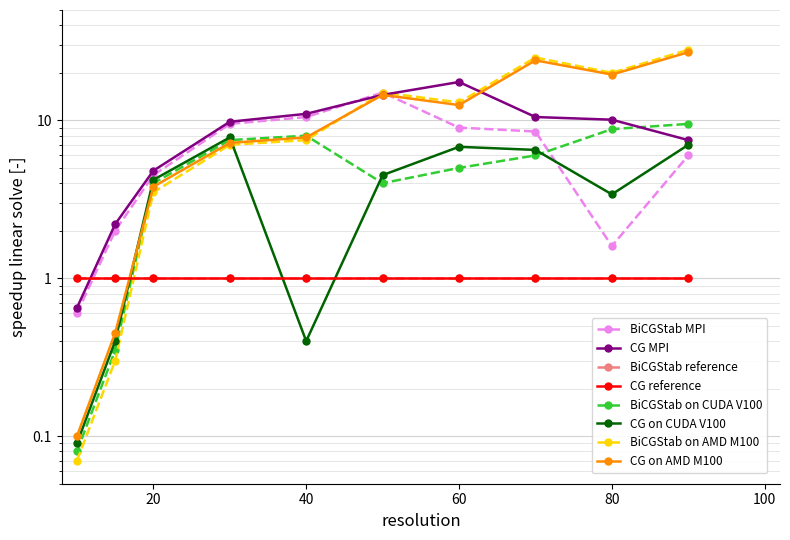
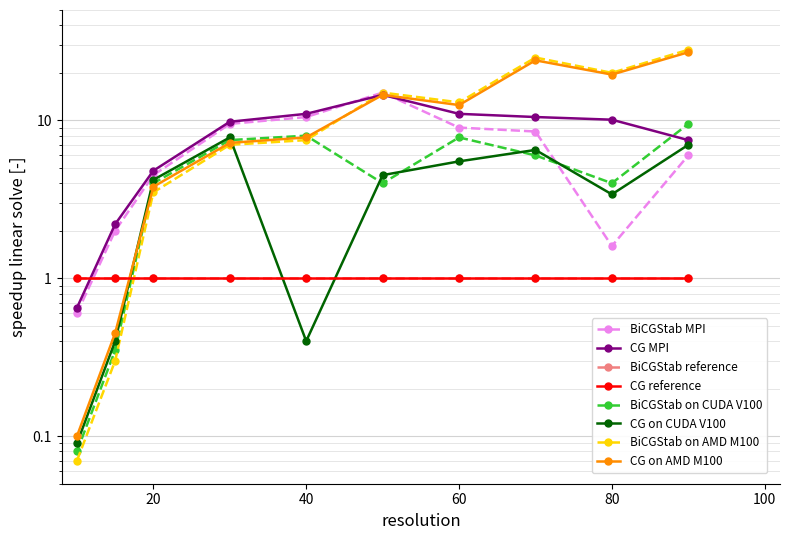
CG MPI, 60: 18 -> 11
BiCGStab on CUDA V100, 60: 5.0 -> 8
CG on CUDA V100, 60: 6.8 -> 5.5
BiCGStab on CUDA V100, 80: 9 -> 4.0
